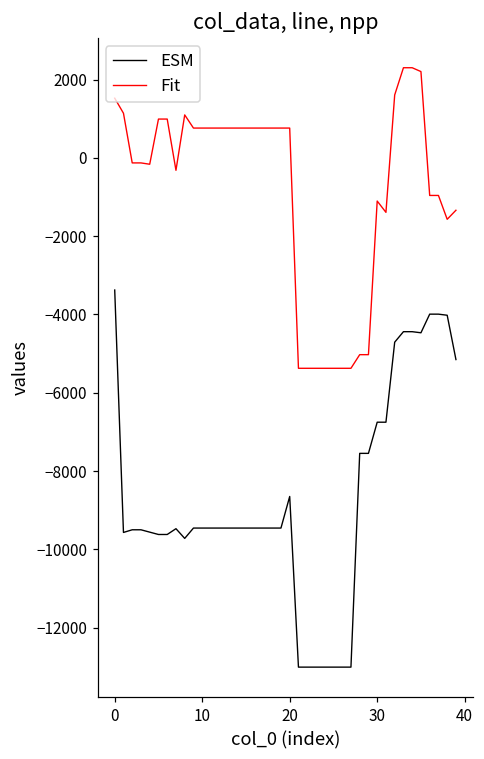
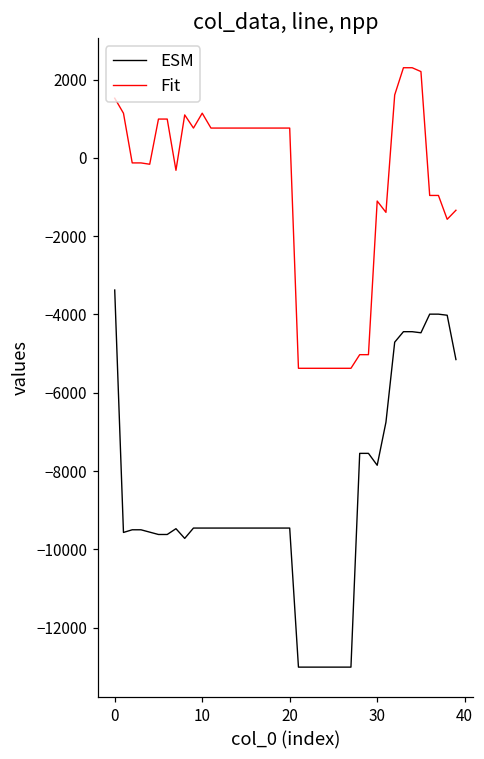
Fit, 10: 800 -> 1100
ESM, 20: -8700 -> -9500
ESM, 30: -6800 -> -7900
